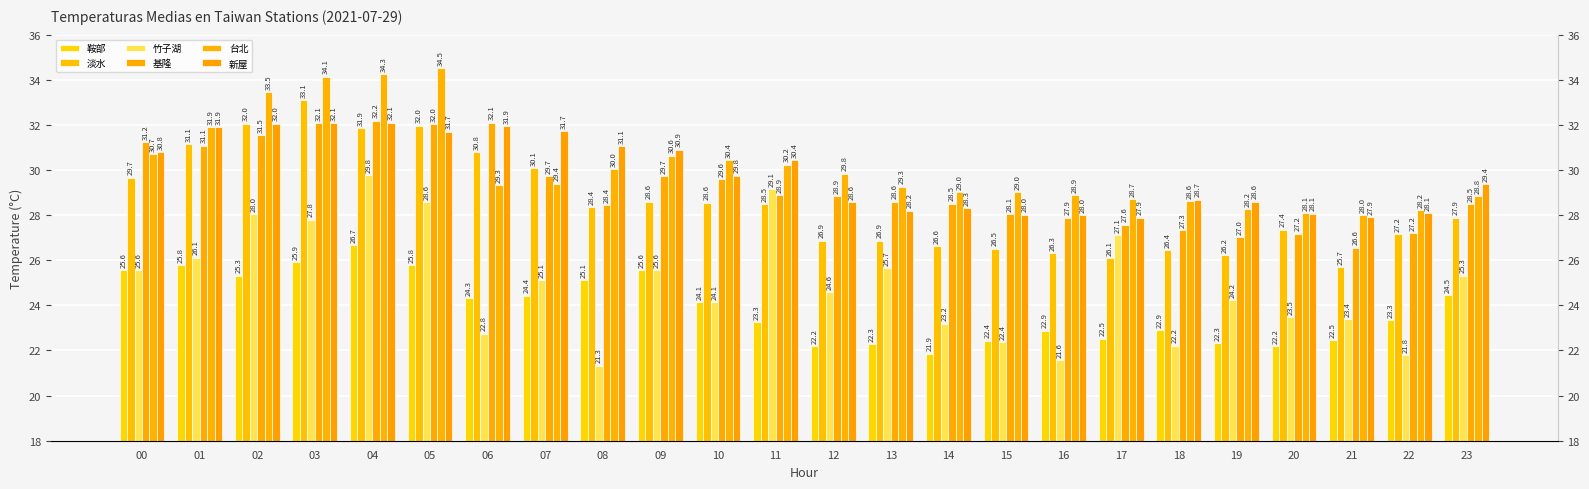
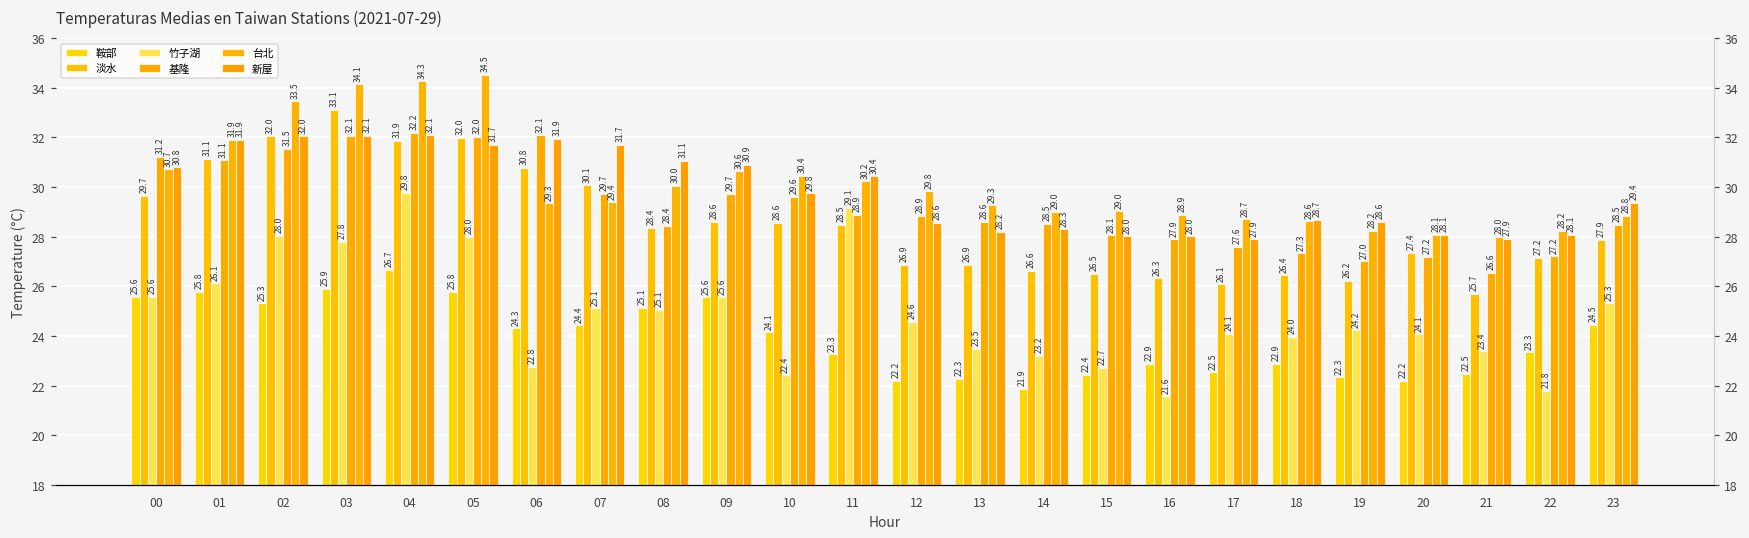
竹子湖, 05: 28.6 -> 28.0
竹子湖, 08: 21.3 -> 25.1
竹子湖, 10: 24.1 -> 22.4
竹子湖, 13: 25.7 -> 23.5
竹子湖, 15: 22.4 -> 22.7
竹子湖, 17: 27.1 -> 24.1
竹子湖, 18: 22.2 -> 24.0
竹子湖, 20: 23.5 -> 24.1
